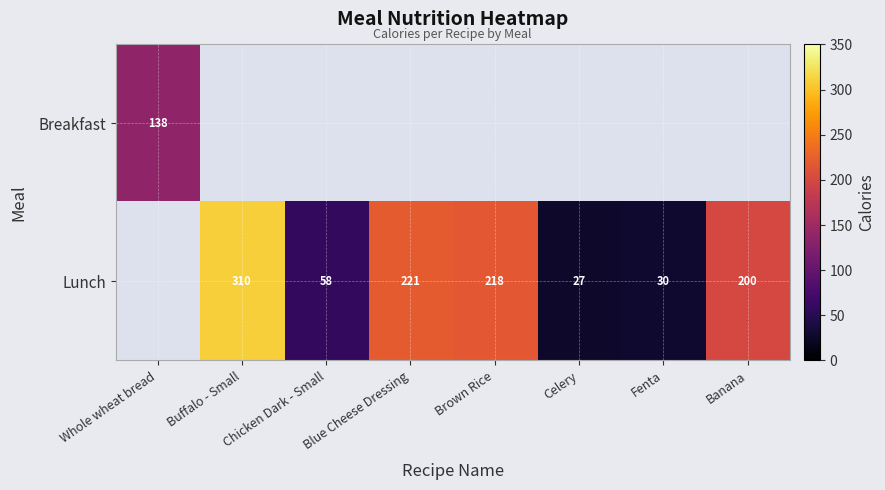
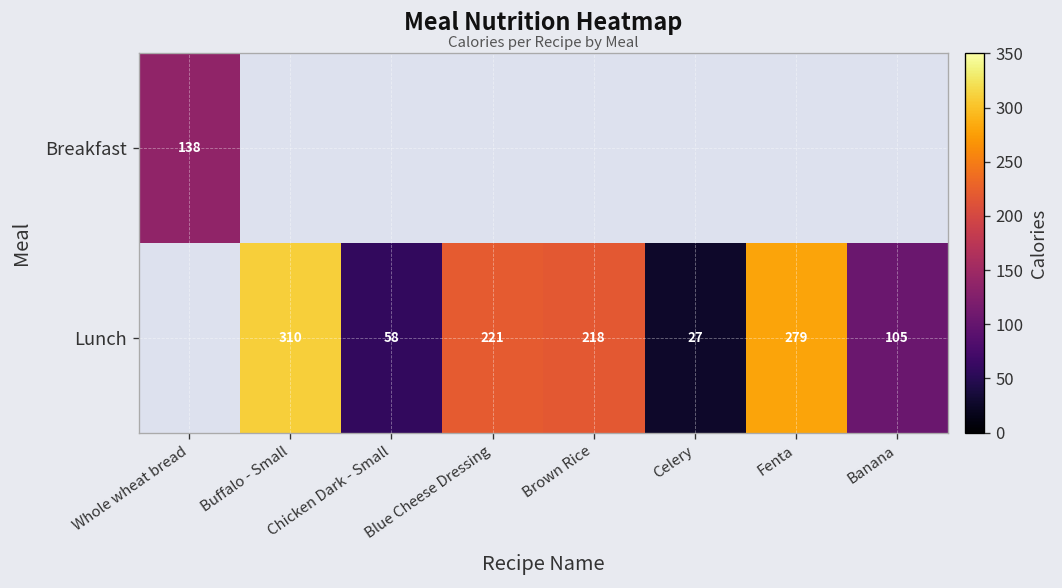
Lunch, Fenta: 30 -> 279
Lunch, Banana: 200 -> 105
